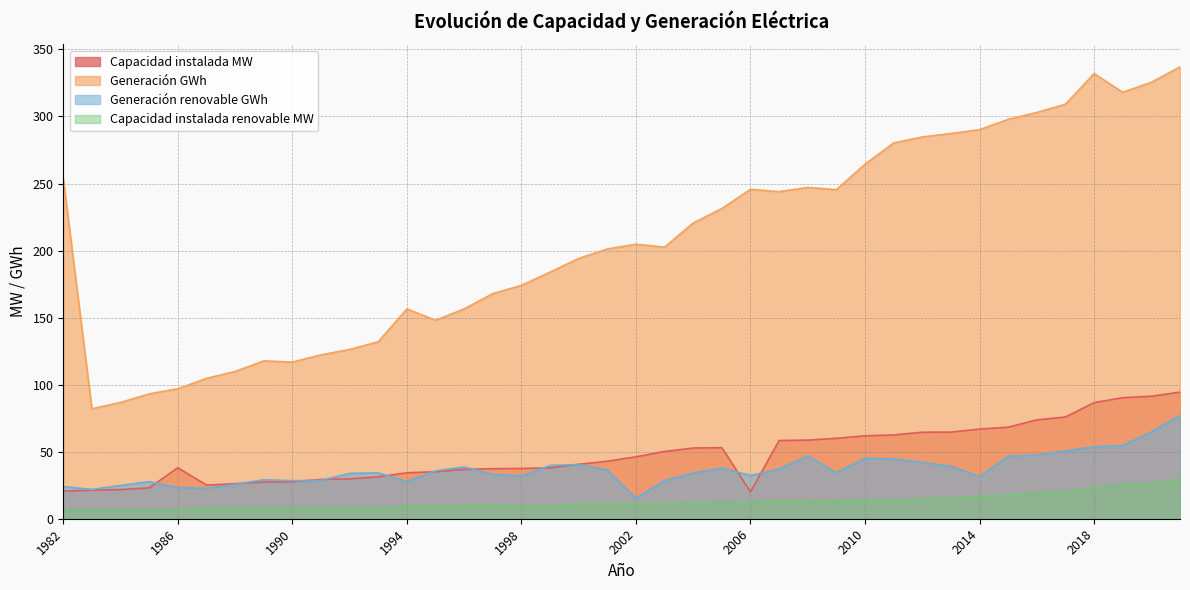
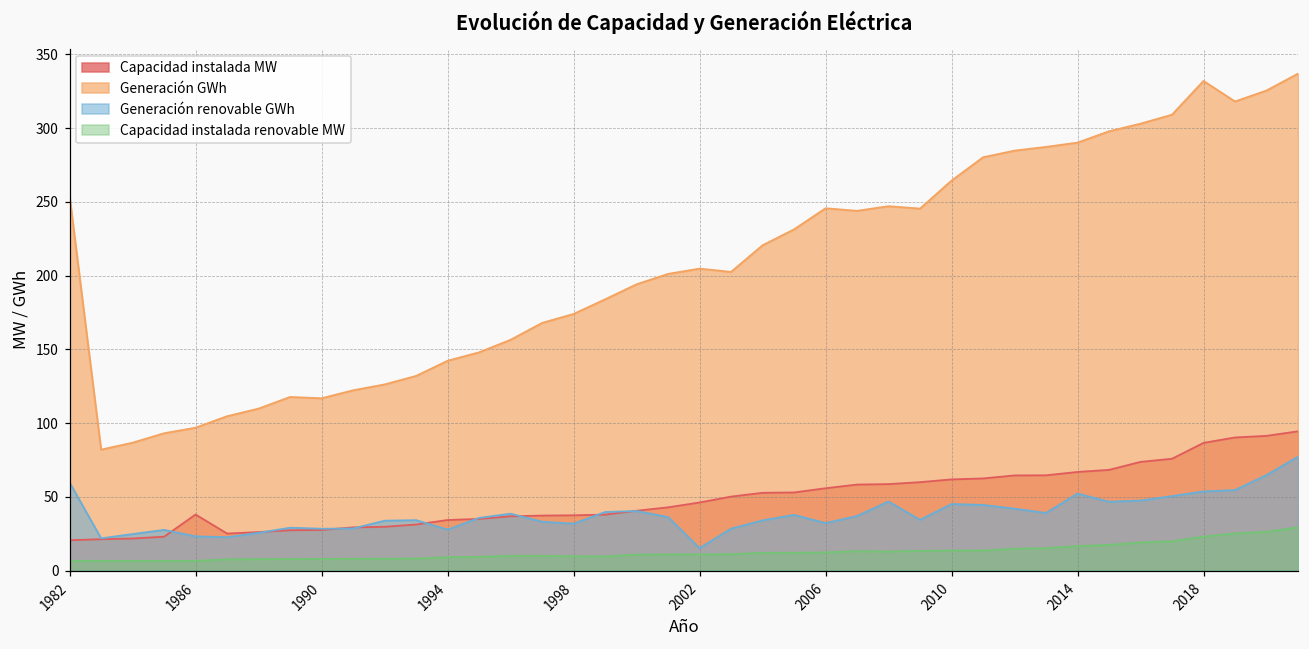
Generación renovable GWh, 1982: 24 -> 60
Generación GWh, 1994: 156 -> 142
Capacidad instalada MW, 2006: 20 -> 56
Generación renovable GWh, 2014: 31 -> 52
